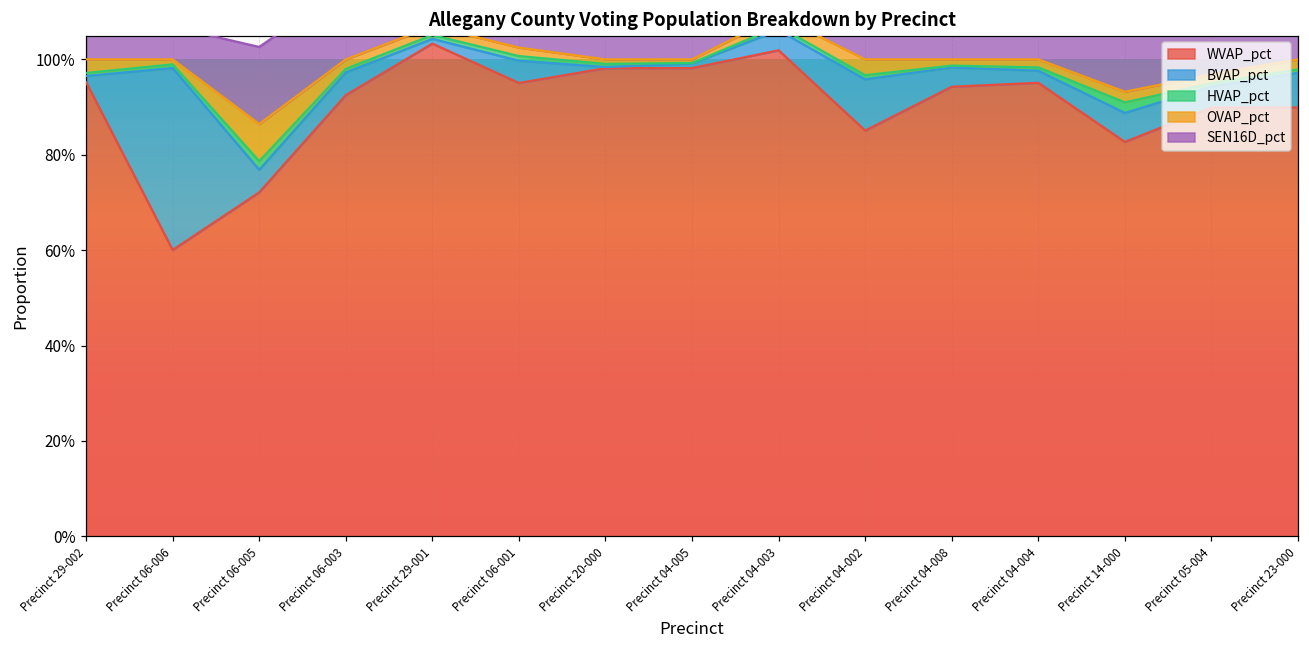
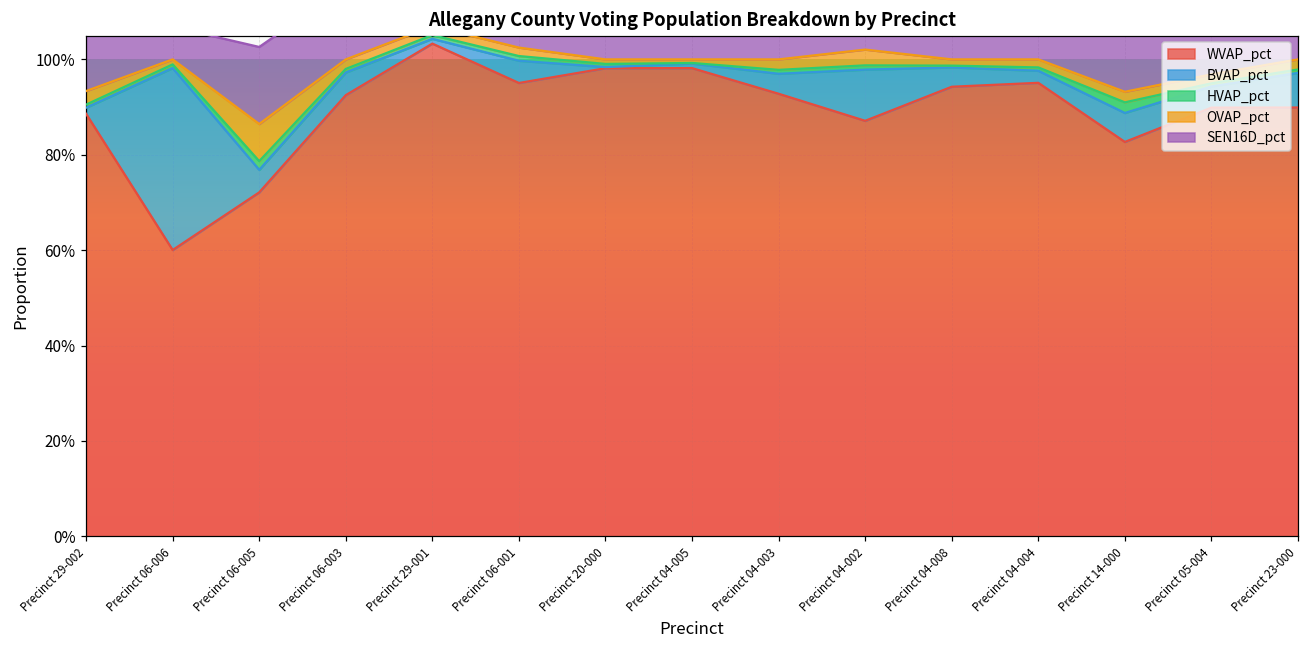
WVAP_pct, Precinct 29-002: 95% -> 89%
WVAP_pct, Precinct 04-003: 102% -> 93%
WVAP_pct, Precinct 04-002: 85% -> 87%
